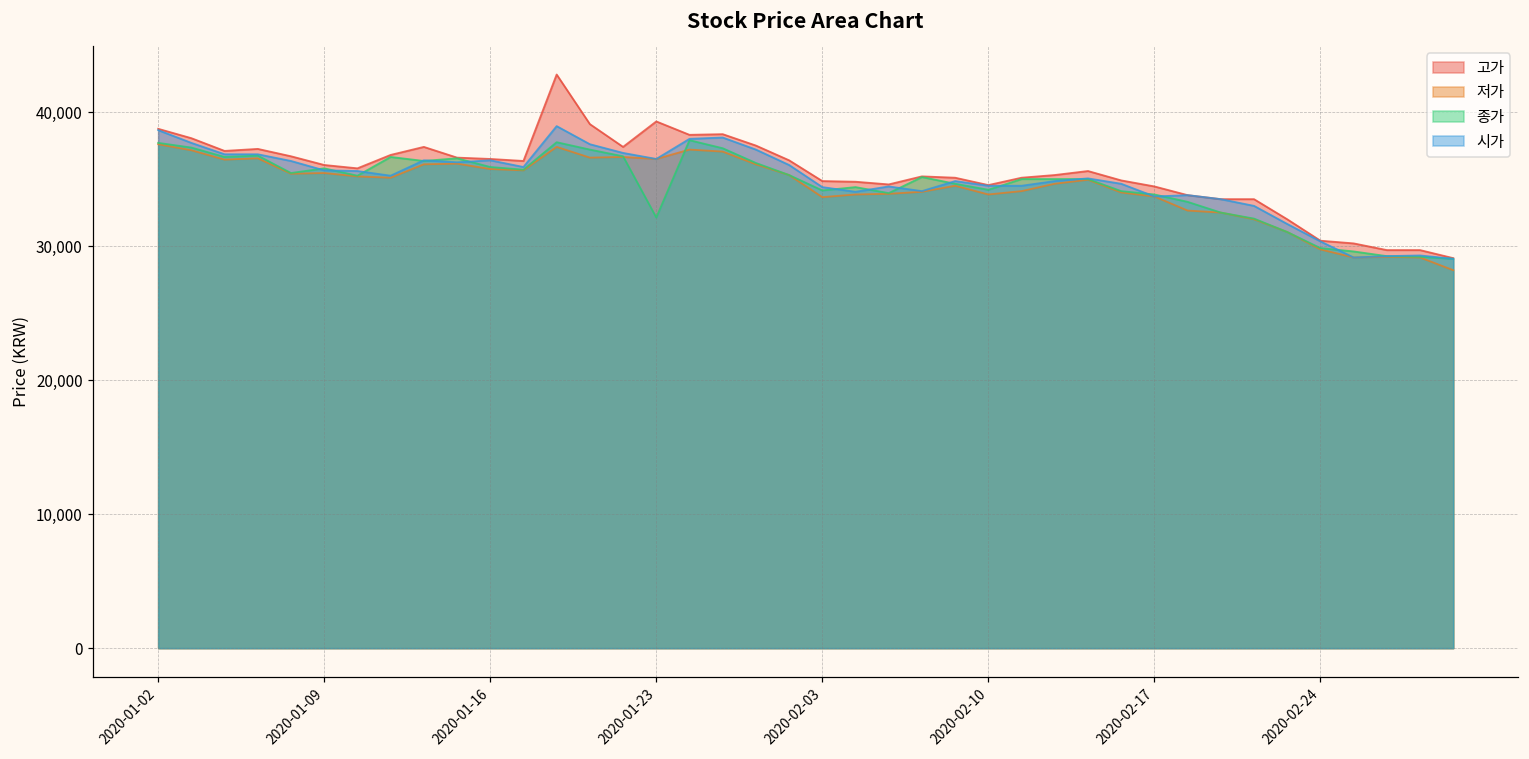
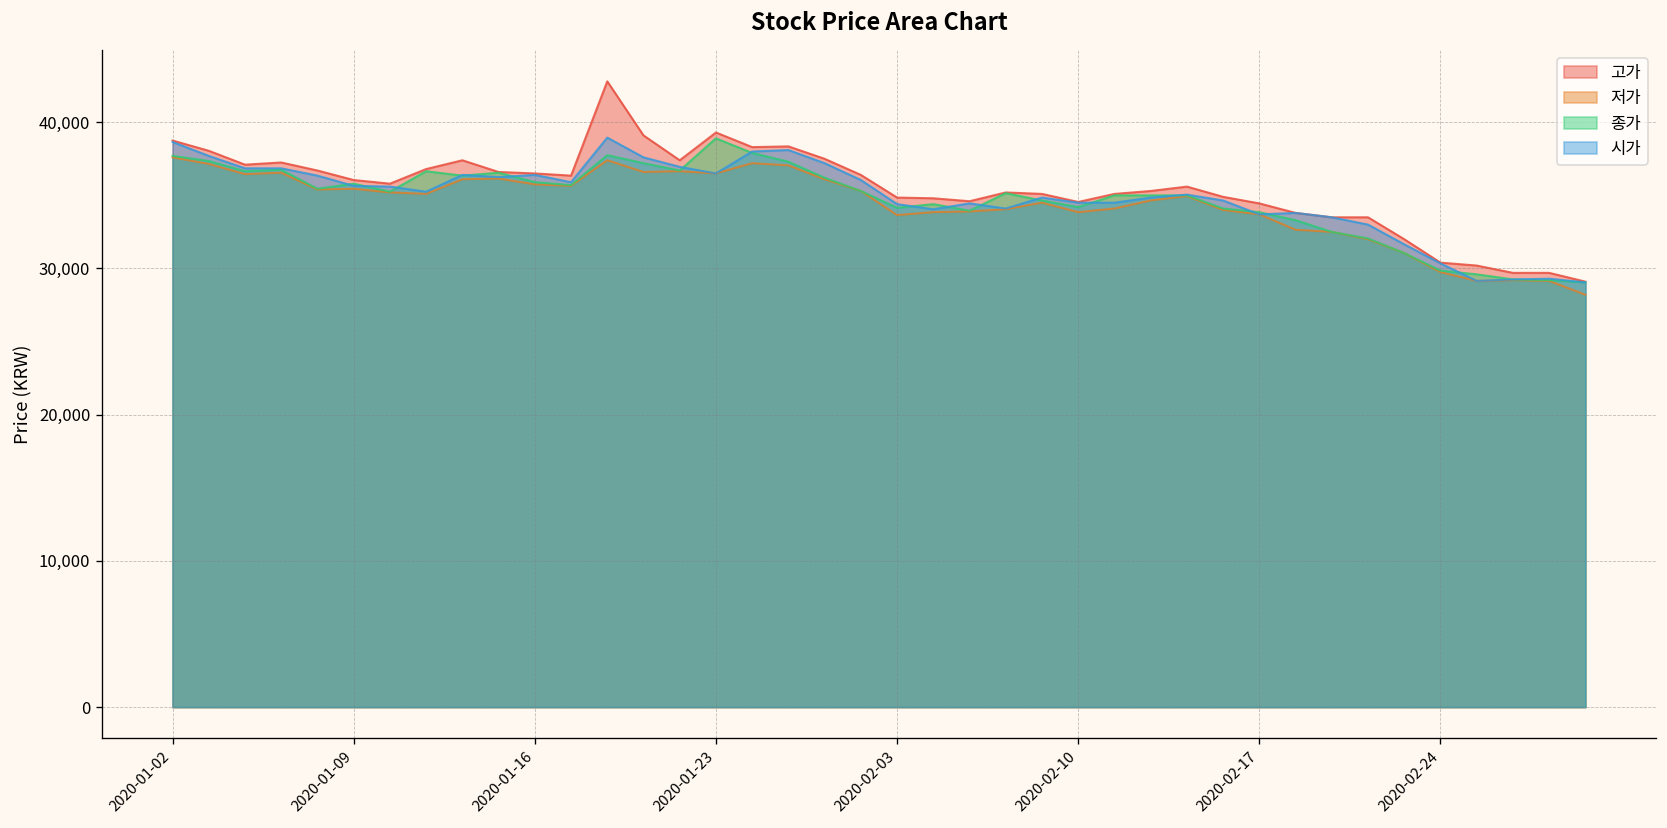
종가, 2020-01-23: 32,100 -> 38,900
